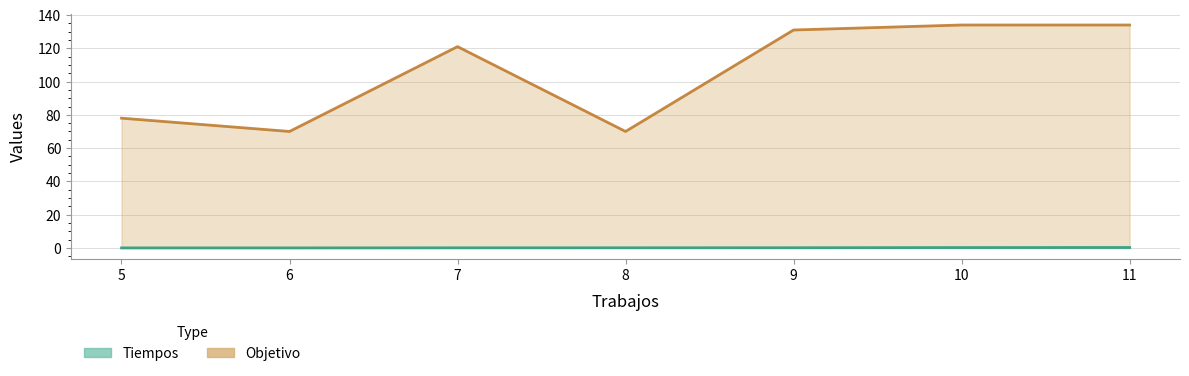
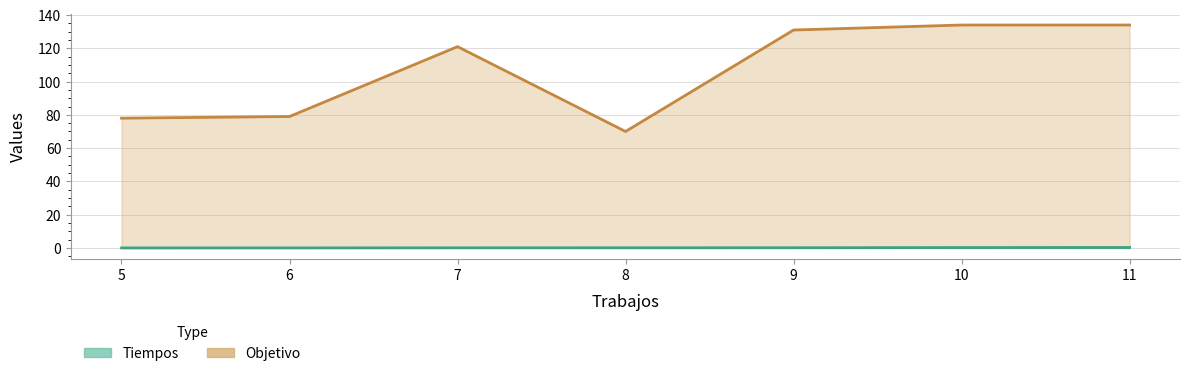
Objetivo, 6: 70 -> 79
